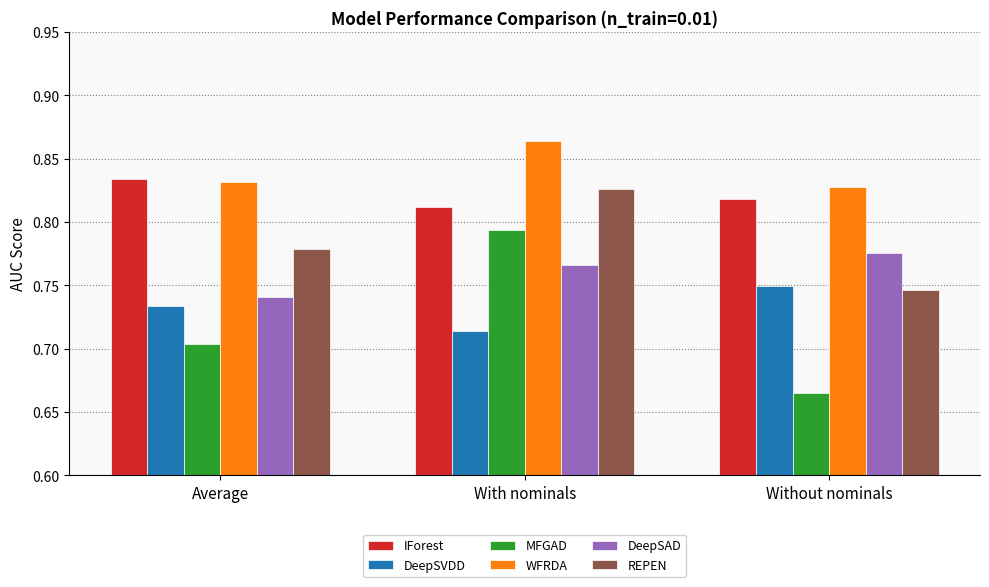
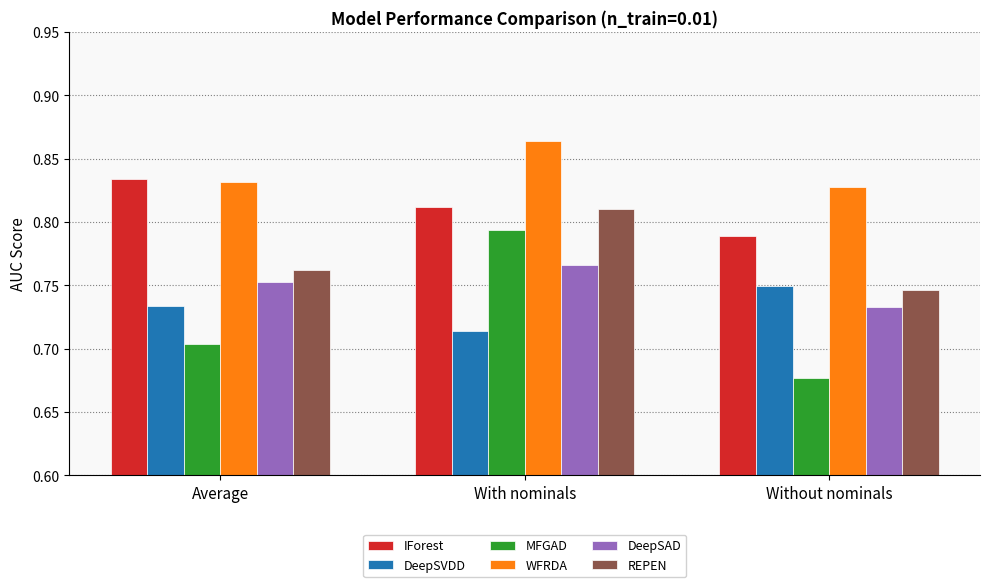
DeepSAD, Average: 0.741 -> 0.753
REPEN, Average: 0.778 -> 0.762
REPEN, With nominals: 0.826 -> 0.810
IForest, Without nominals: 0.818 -> 0.789
MFGAD, Without nominals: 0.665 -> 0.677
DeepSAD, Without nominals: 0.776 -> 0.733
